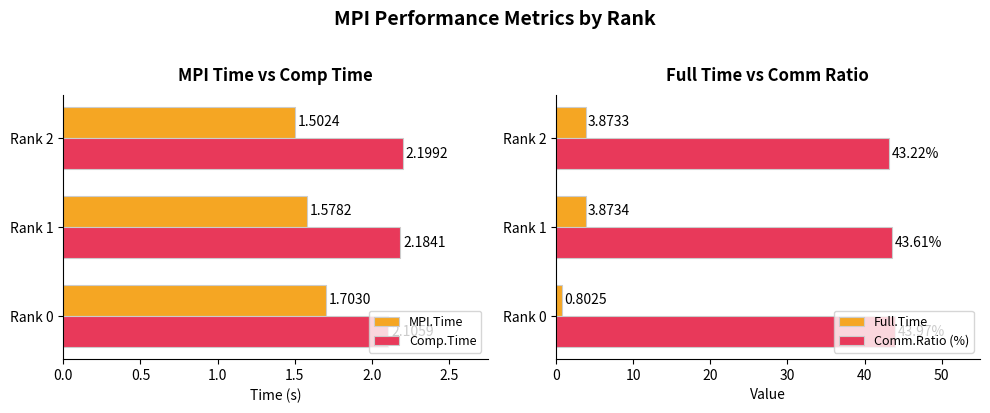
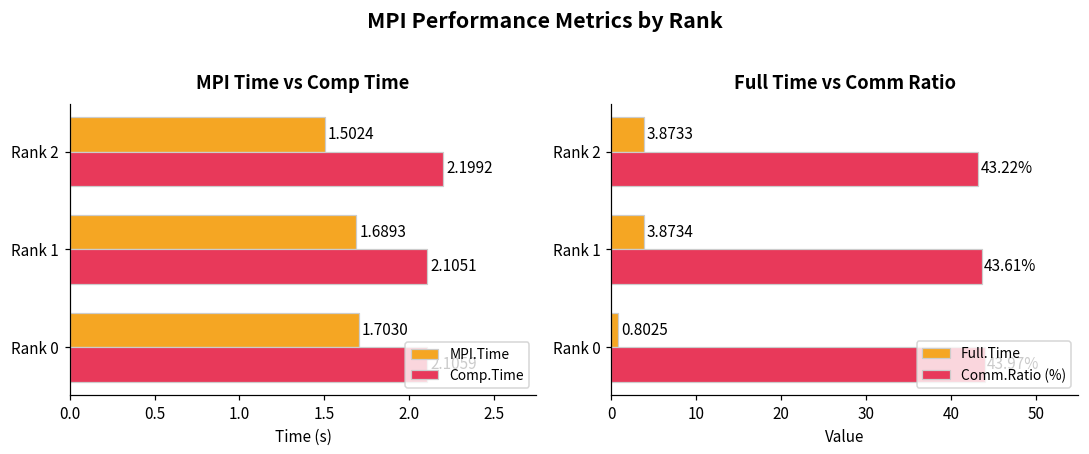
MPI Time vs Comp Time, MPI.Time, Rank 1: 1.5782 -> 1.6893
MPI Time vs Comp Time, Comp.Time, Rank 1: 2.1841 -> 2.1051
